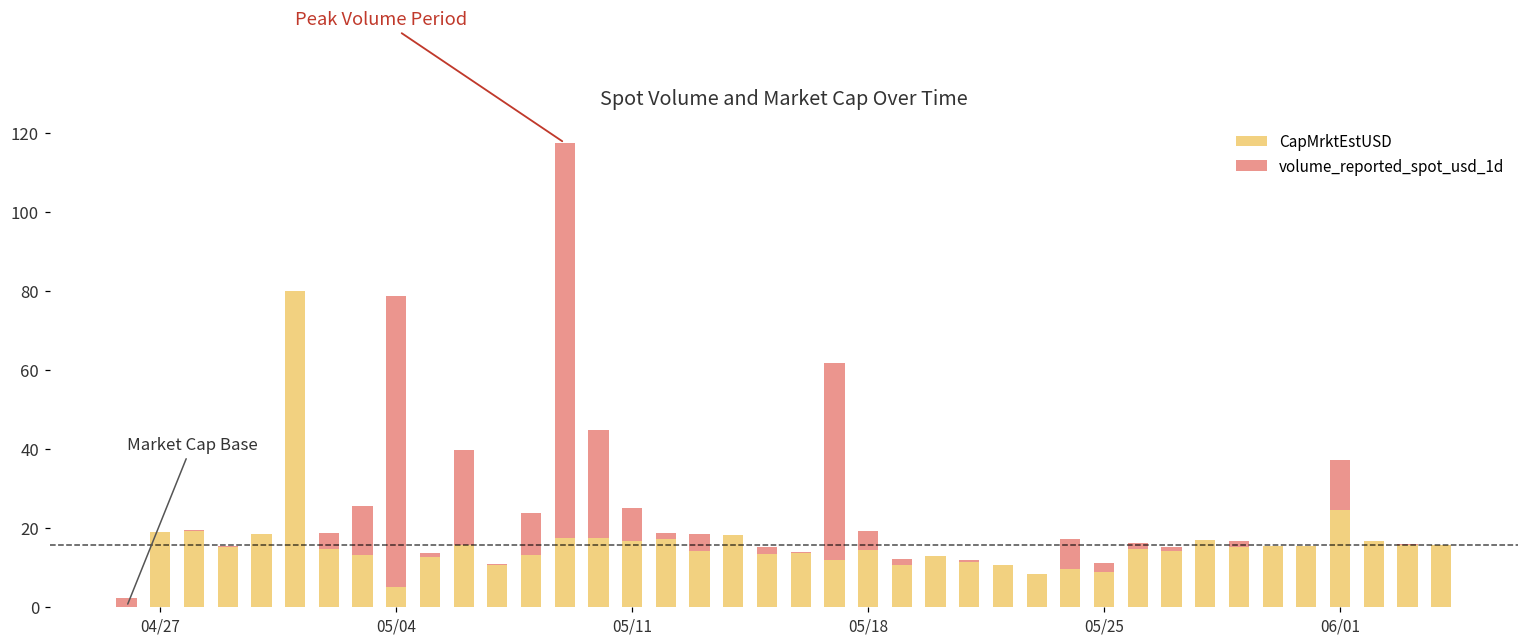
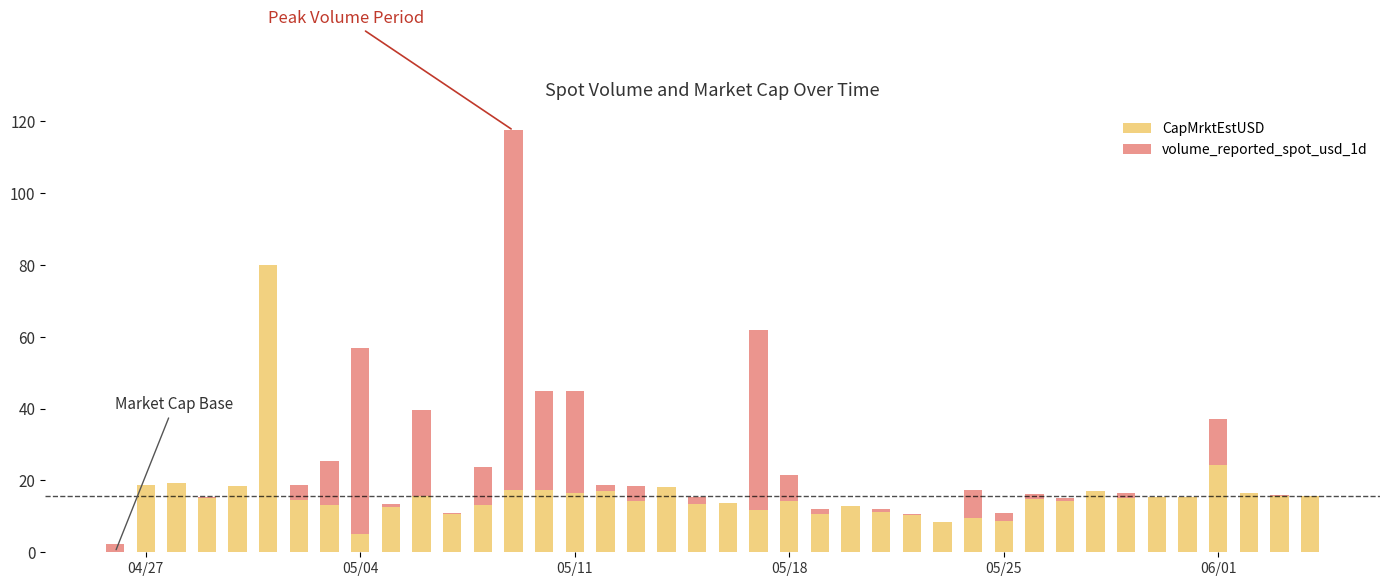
volume_reported_spot_usd_1d, 05/04: 74 -> 52
volume_reported_spot_usd_1d, 05/11: 8 -> 28
volume_reported_spot_usd_1d, 05/18: 5 -> 7
